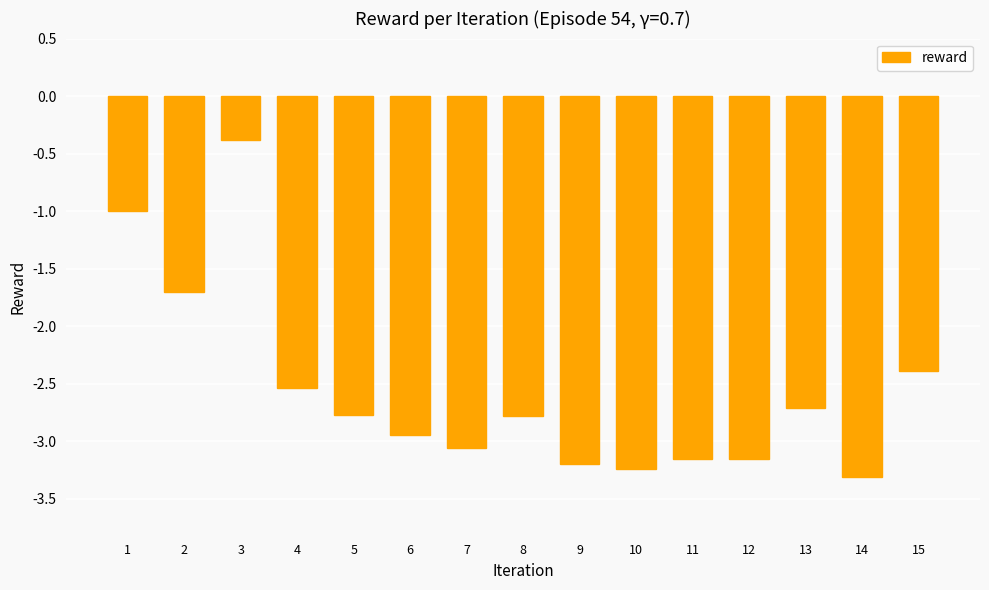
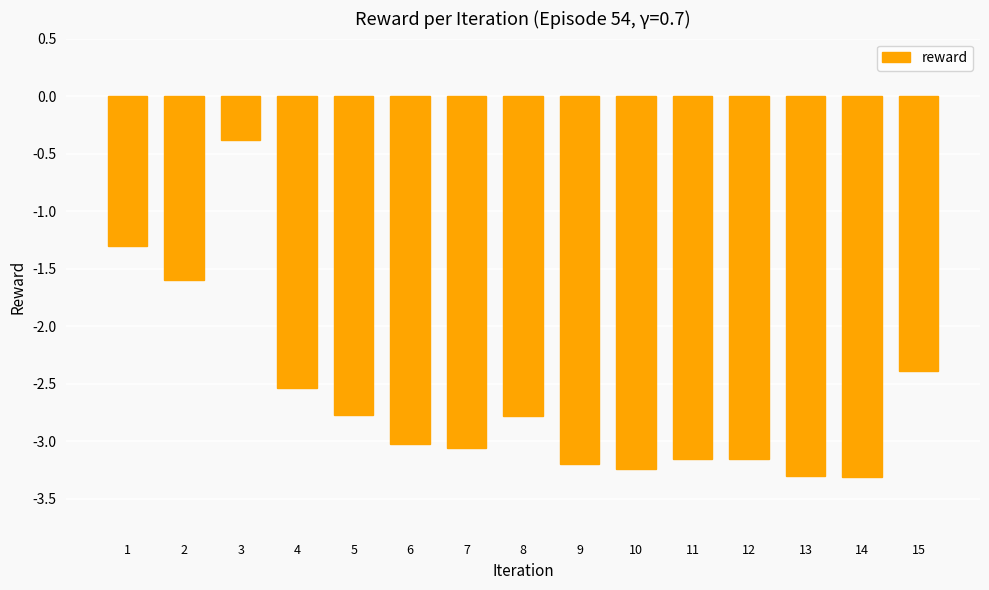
1: -1.0 -> -1.3
2: -1.7 -> -1.6
6: -2.94 -> -3.02
13: -2.71 -> -3.30
